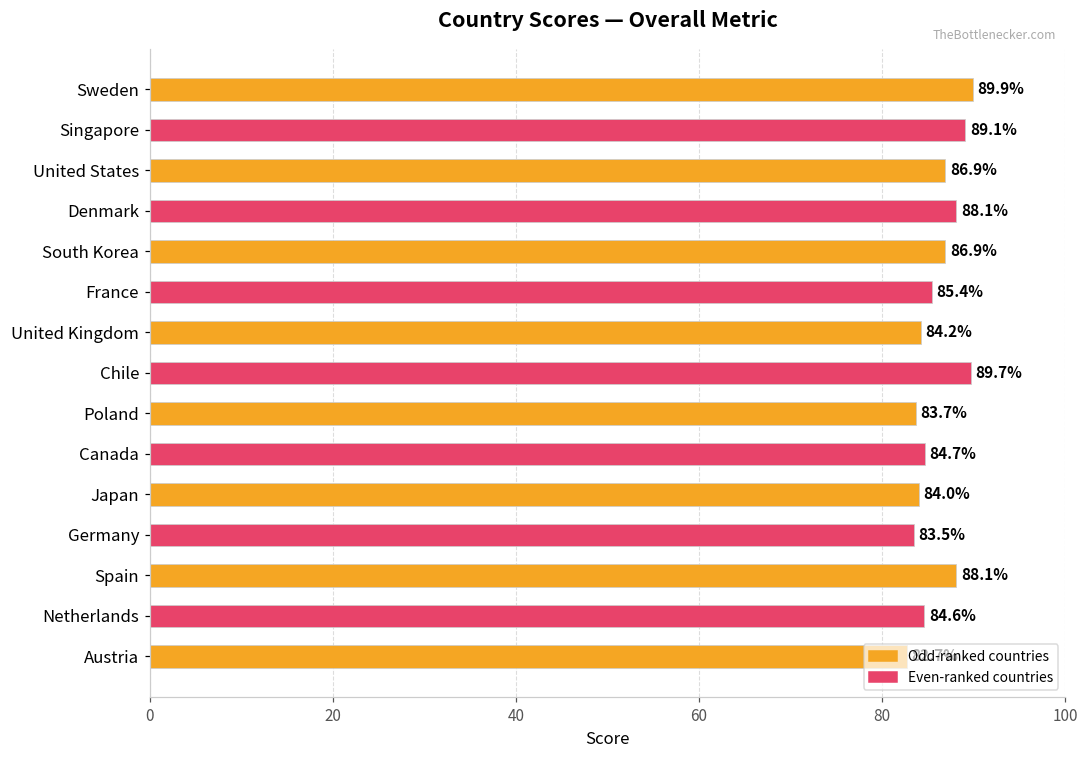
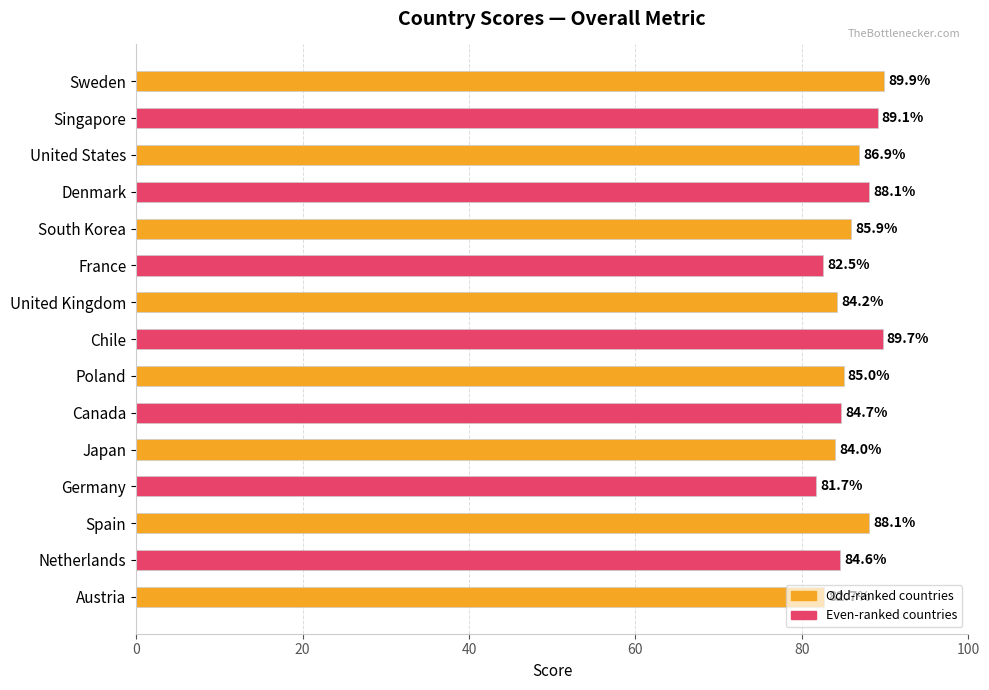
South Korea: 86.9% -> 85.9%
France: 85.4% -> 82.5%
Poland: 83.7% -> 85.0%
Germany: 83.5% -> 81.7%
